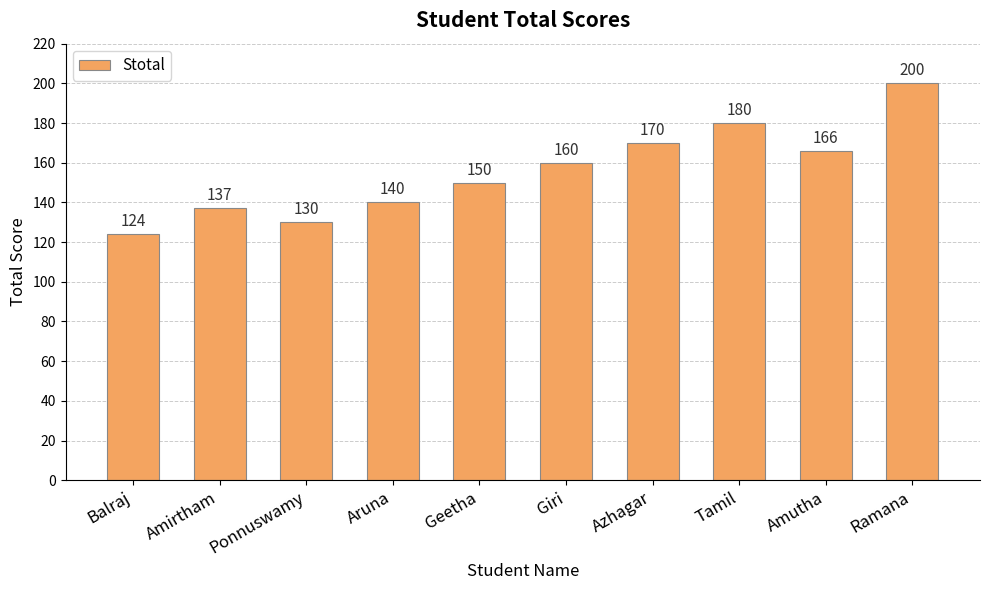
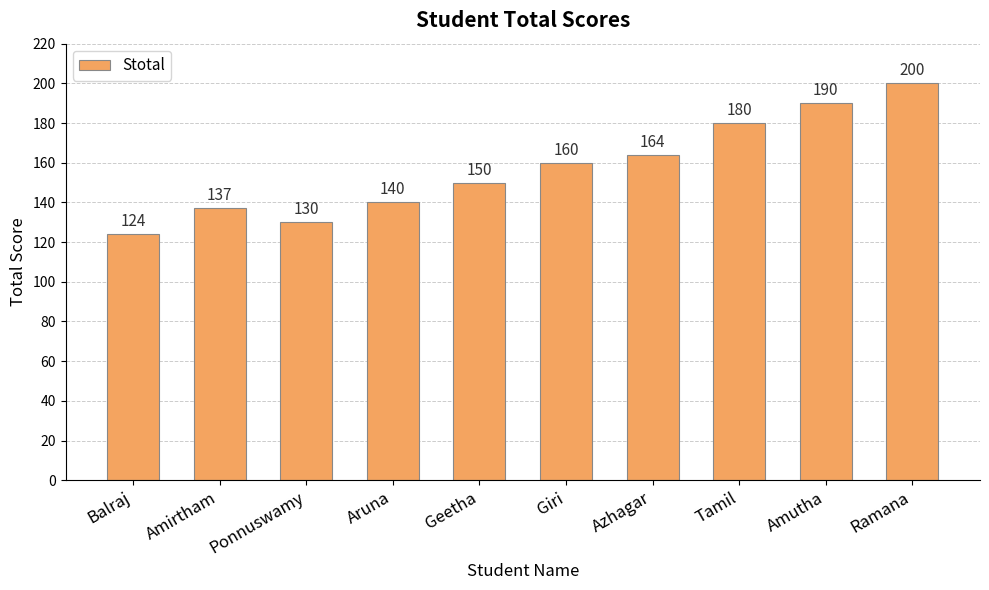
Azhagar: 170 -> 164
Amutha: 166 -> 190
